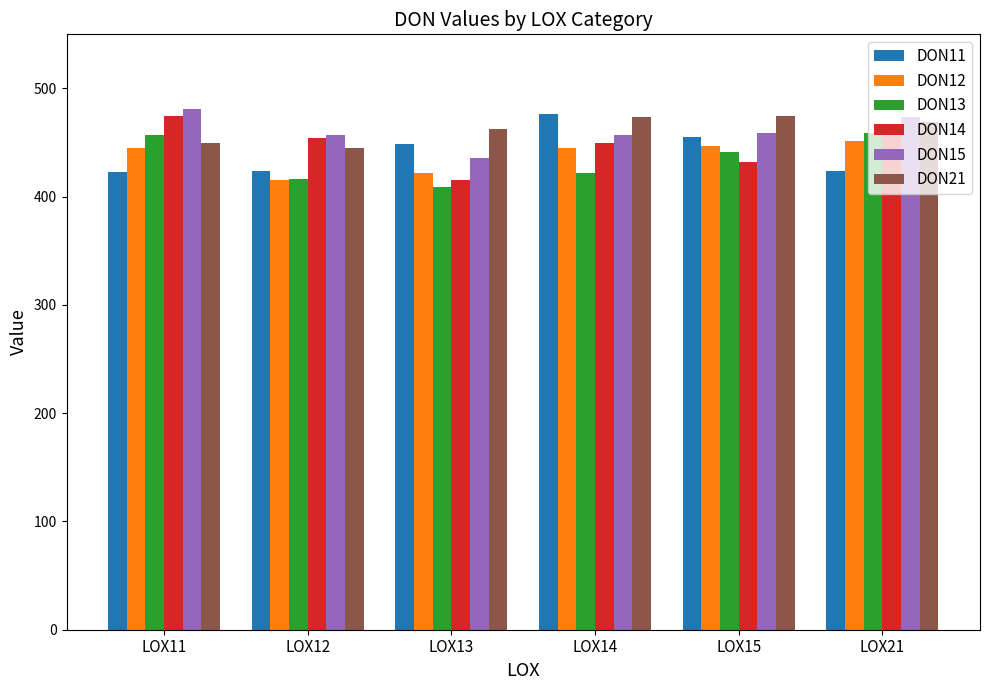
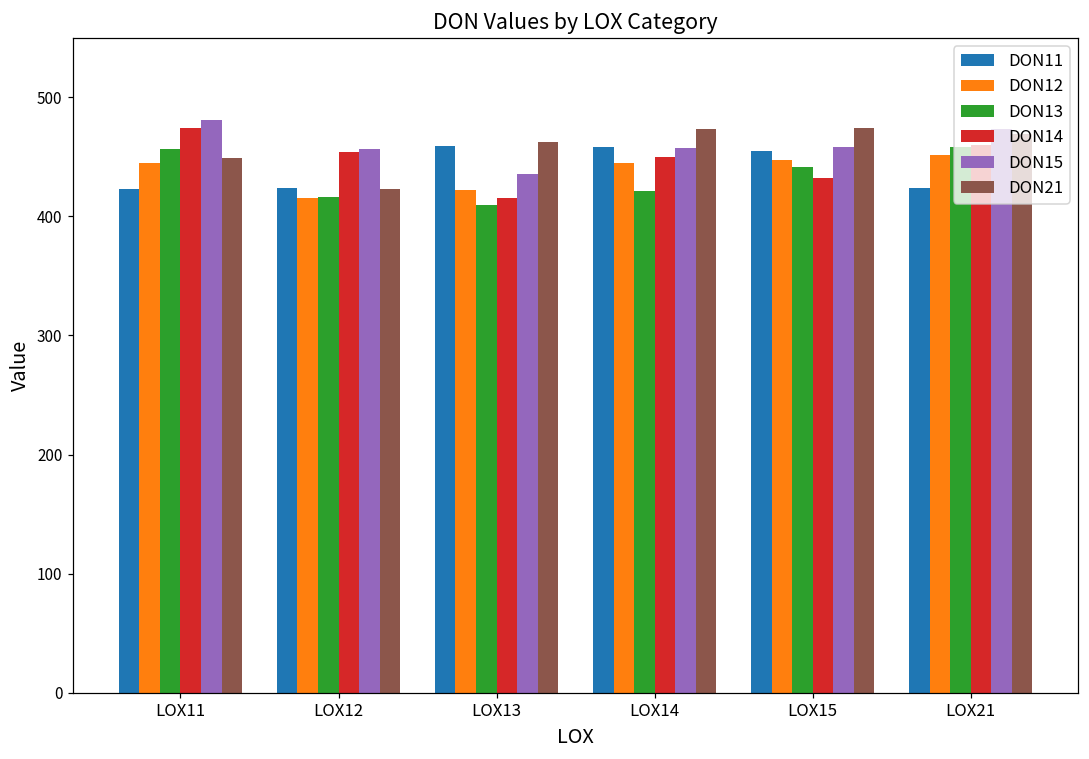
DON21, LOX12: 445 -> 423
DON11, LOX13: 449 -> 459
DON11, LOX14: 476 -> 458
